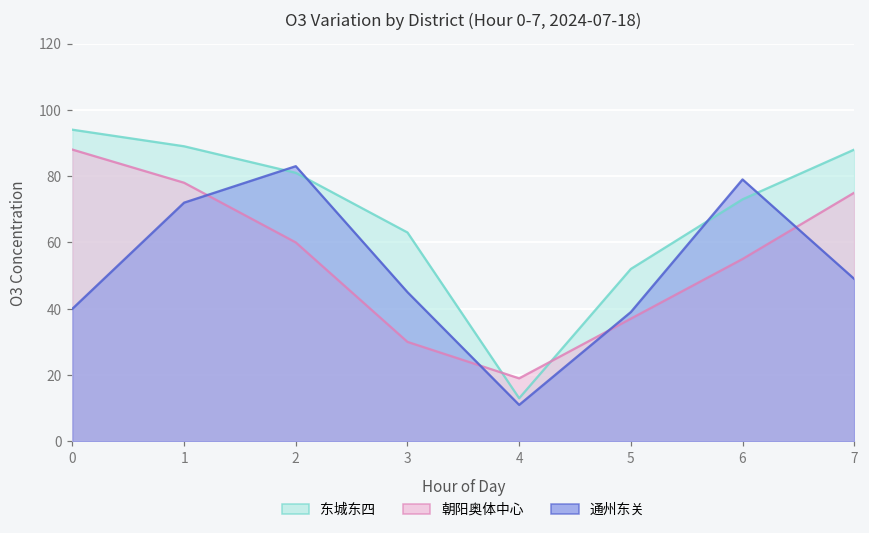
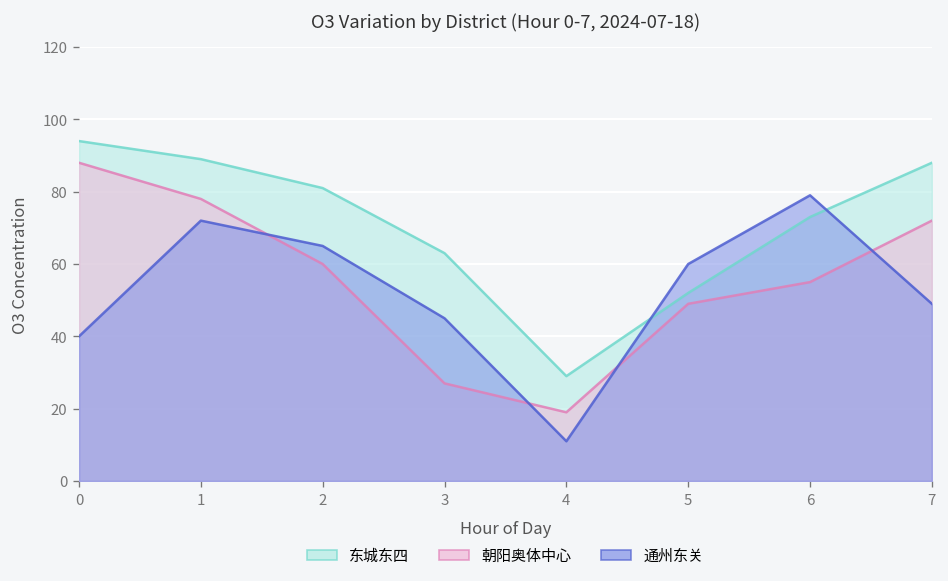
通州东关, 2: 83 -> 65
朝阳奥体中心, 3: 30 -> 27
东城东四, 4: 13 -> 29
朝阳奥体中心, 5: 37 -> 49
通州东关, 5: 39 -> 60
朝阳奥体中心, 7: 75 -> 72
